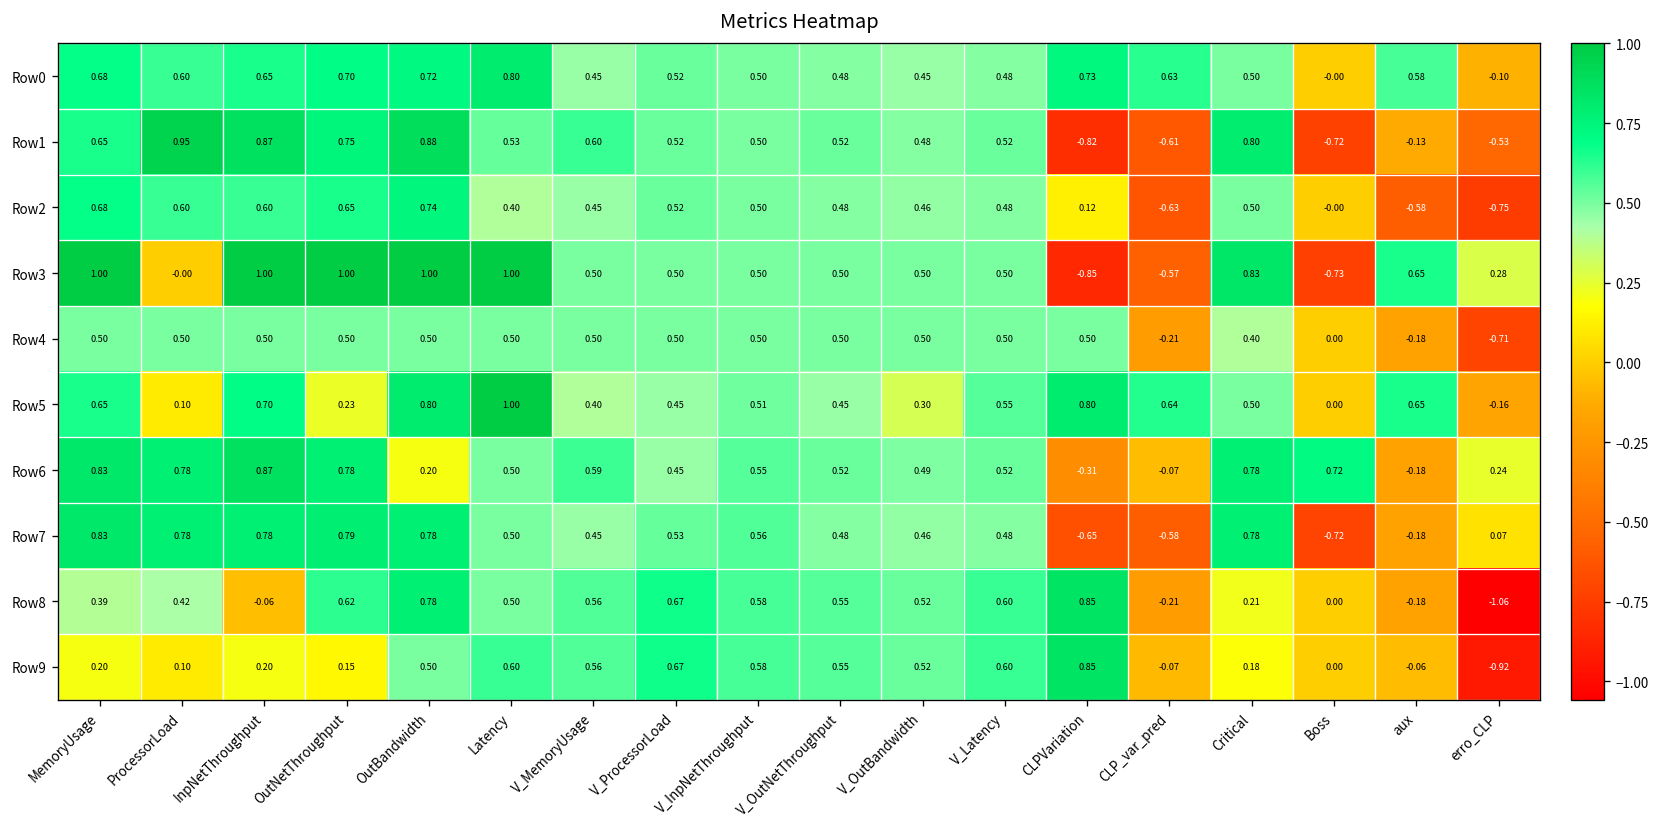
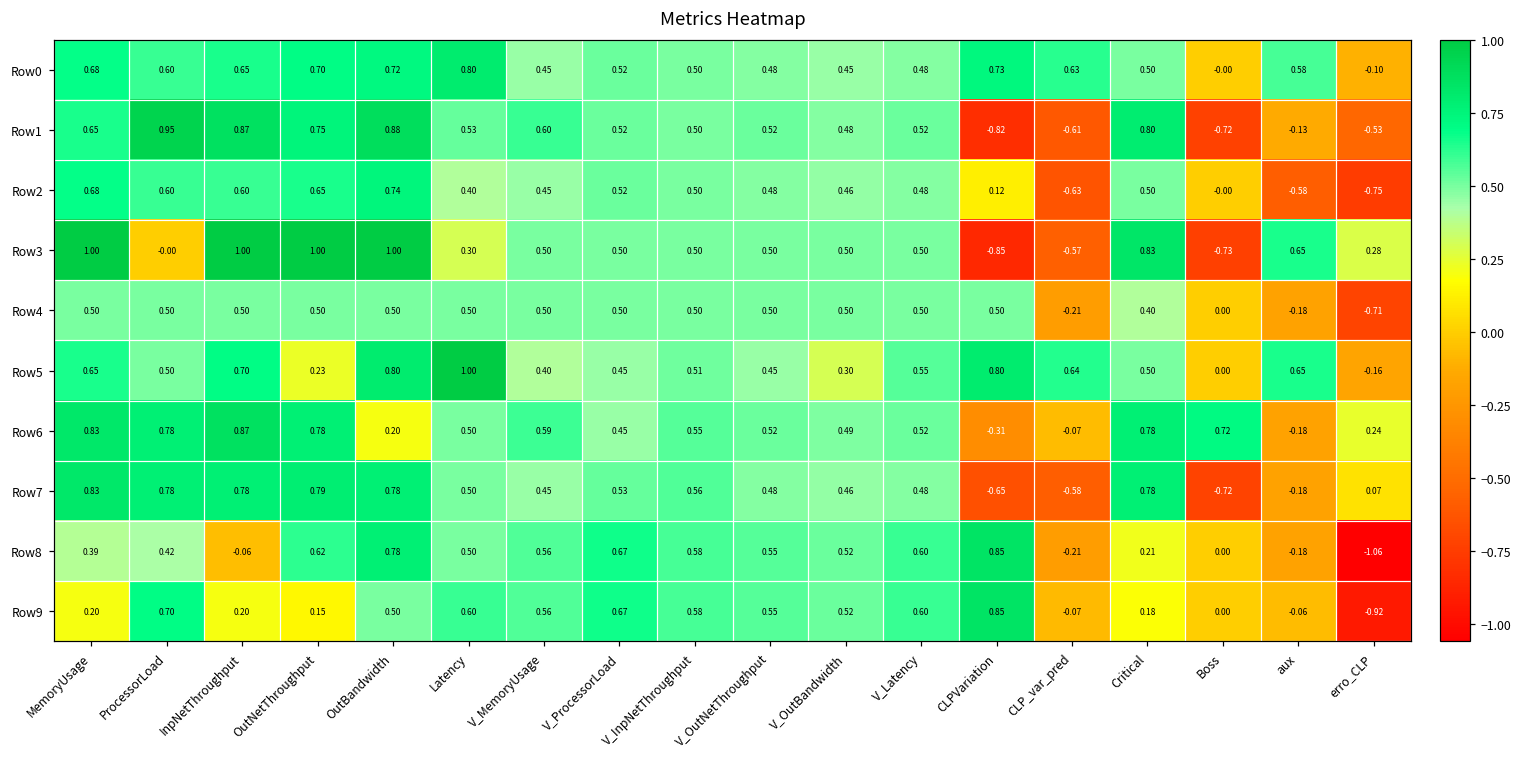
Row3, Latency: 1.00 -> 0.30
Row5, ProcessorLoad: 0.10 -> 0.50
Row9, ProcessorLoad: 0.10 -> 0.70
